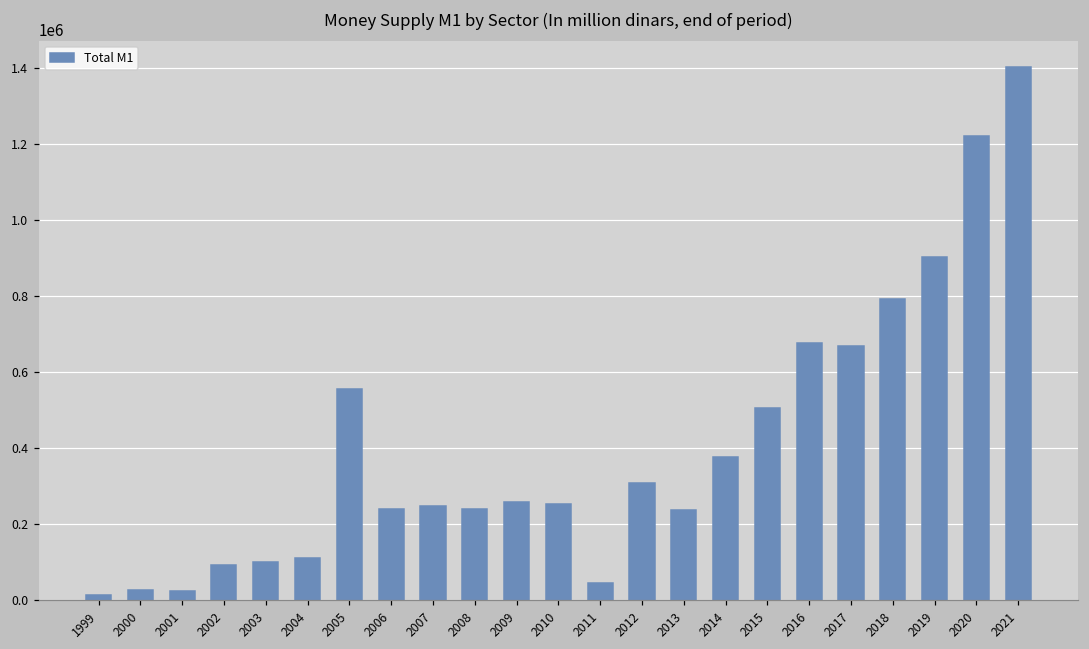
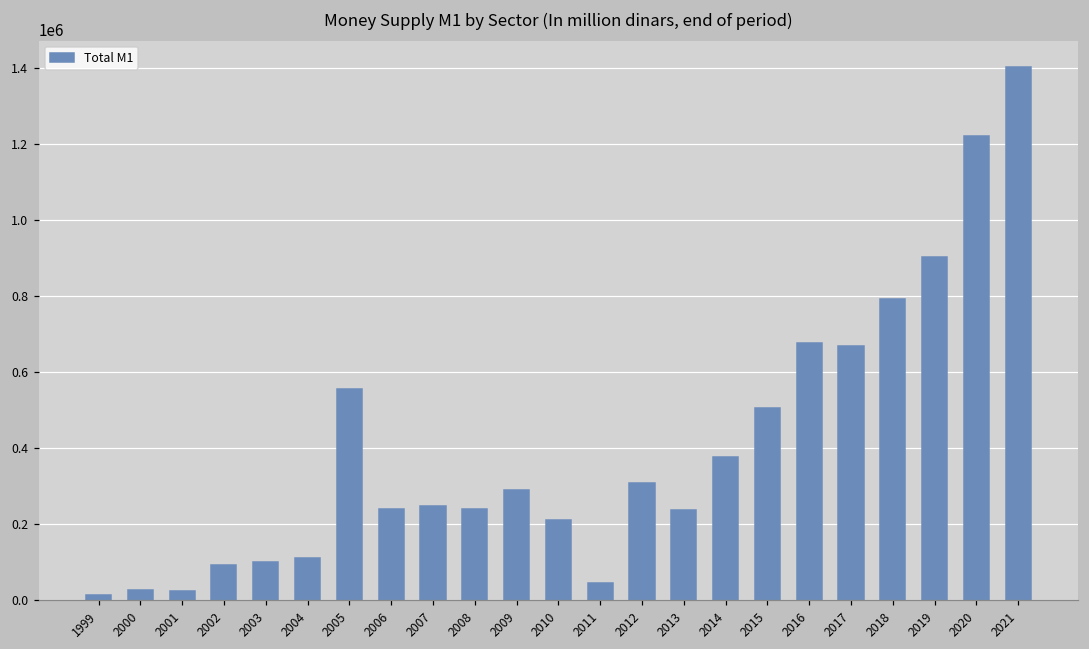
2009: 260000 -> 290000
2010: 250000 -> 210000
